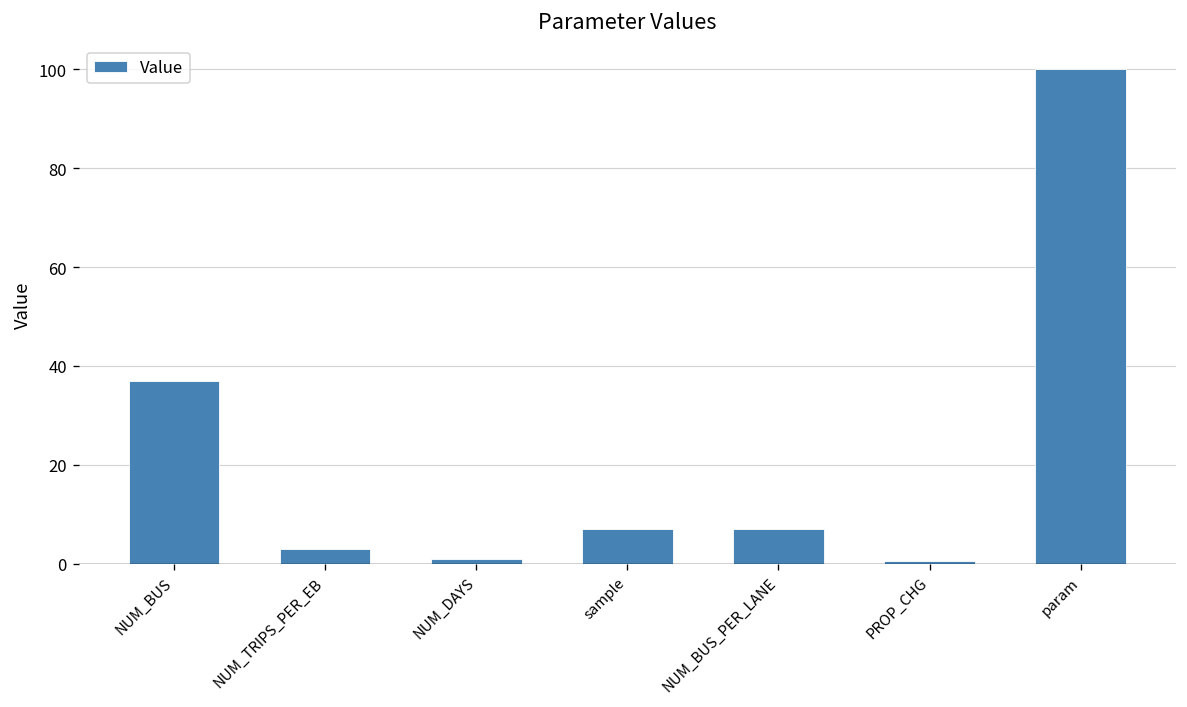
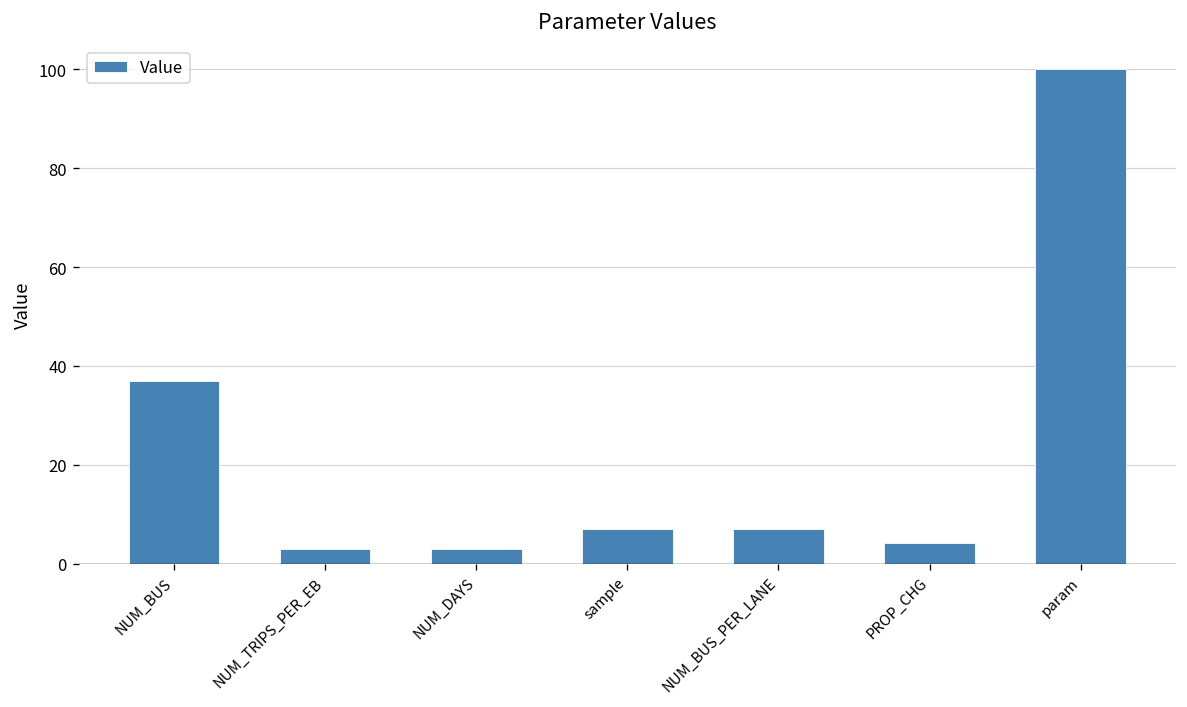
NUM_DAYS: 1 -> 3
PROP_CHG: 1 -> 4
